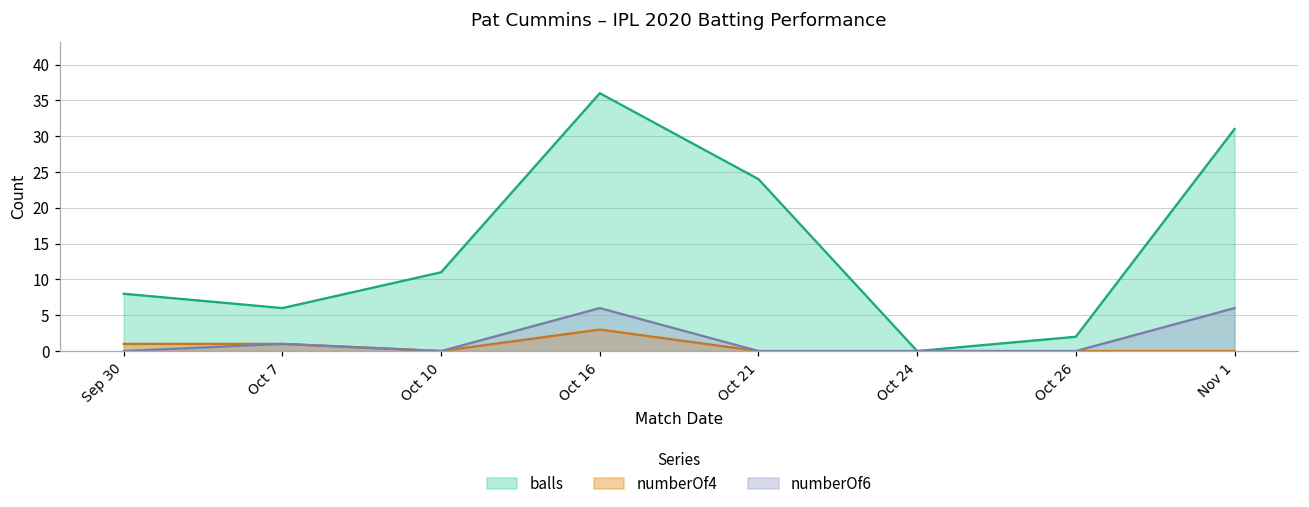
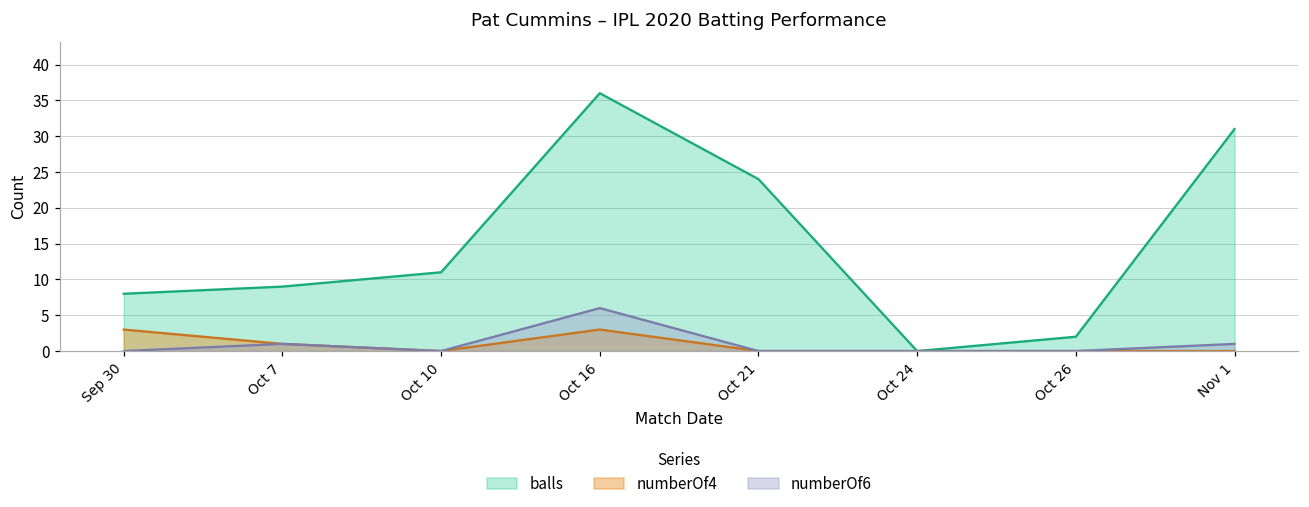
numberOf4, Sep 30: 1 -> 3
balls, Oct 7: 6 -> 9
numberOf6, Nov 1: 6 -> 1
